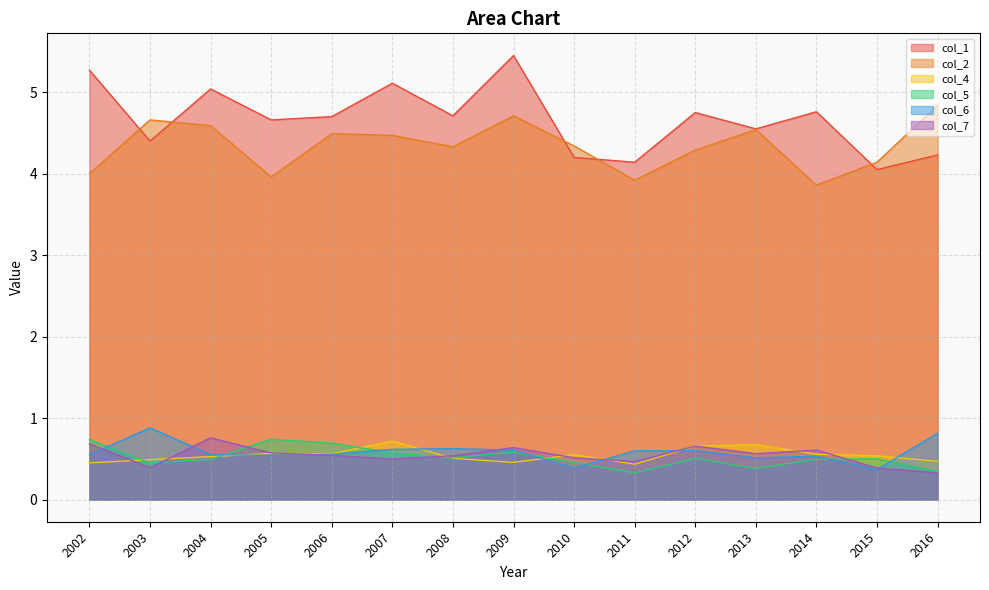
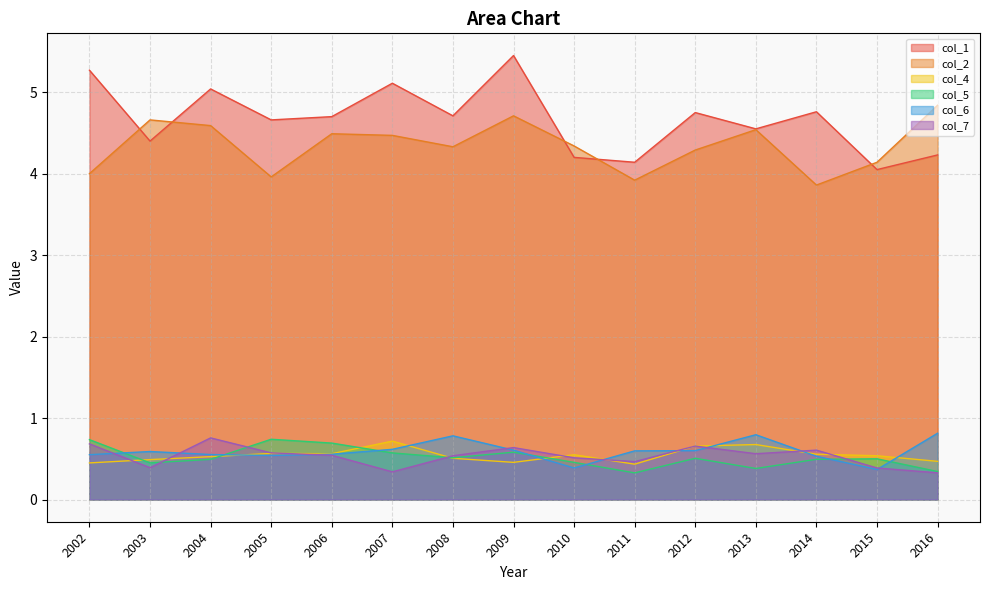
col_6, 2003: 0.9 -> 0.6
col_7, 2007: 0.5 -> 0.3
col_6, 2008: 0.6 -> 0.8
col_6, 2013: 0.5 -> 0.8
